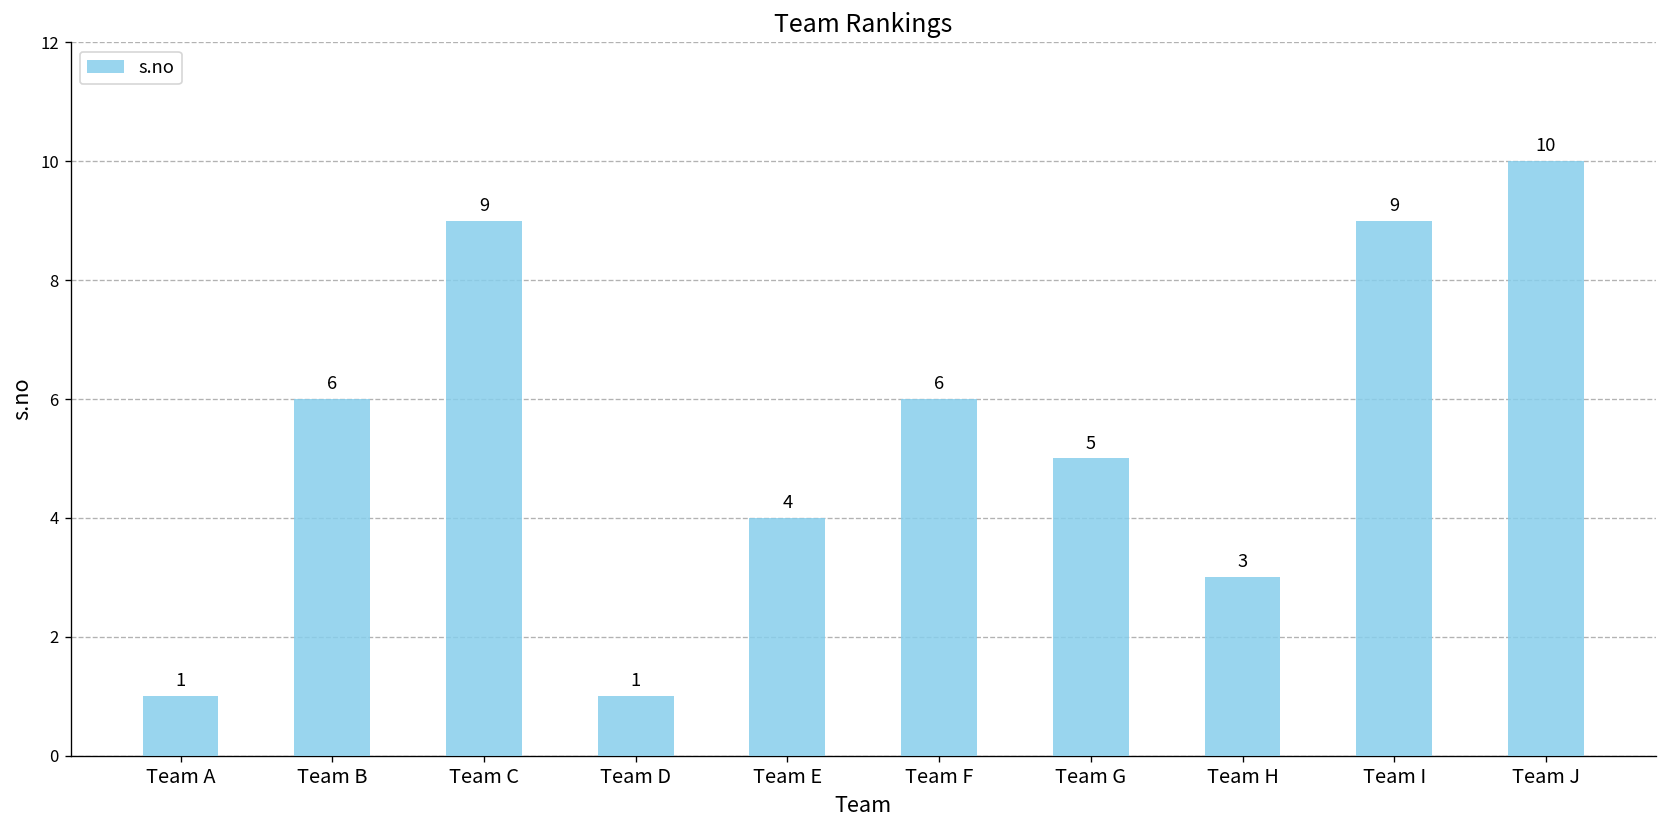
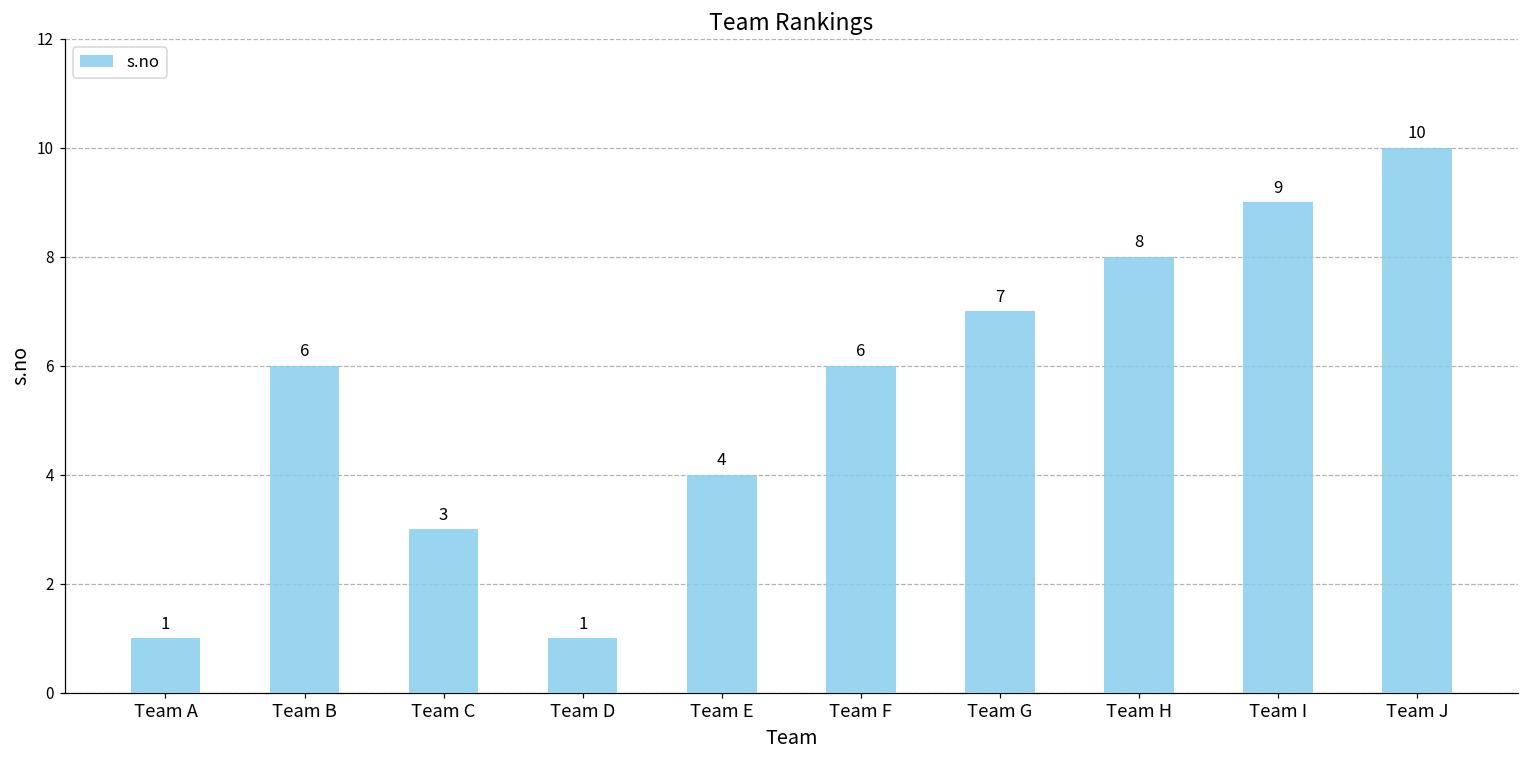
Team C: 9 -> 3
Team G: 5 -> 7
Team H: 3 -> 8
